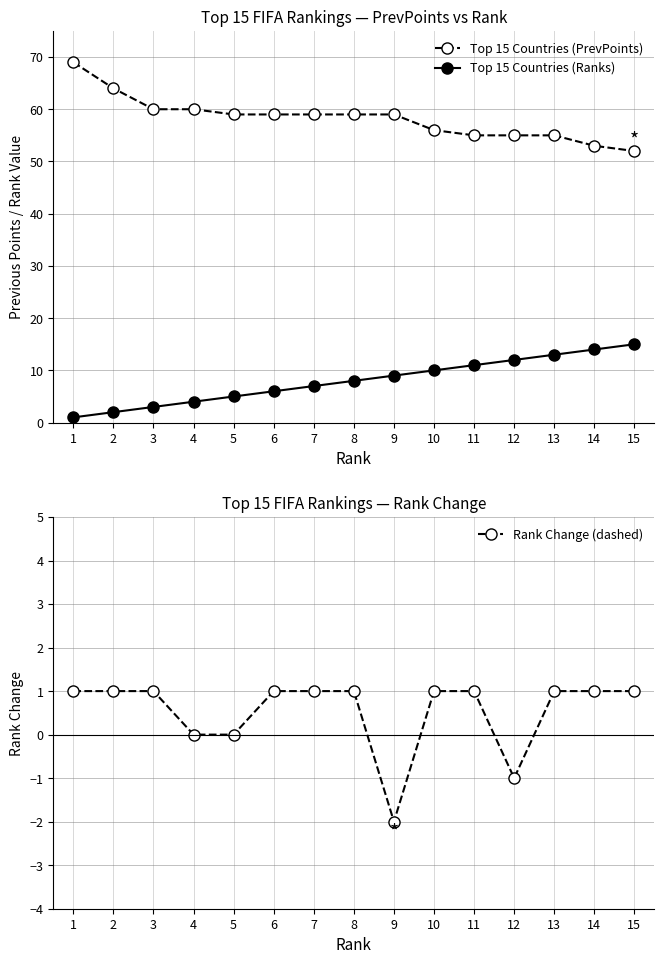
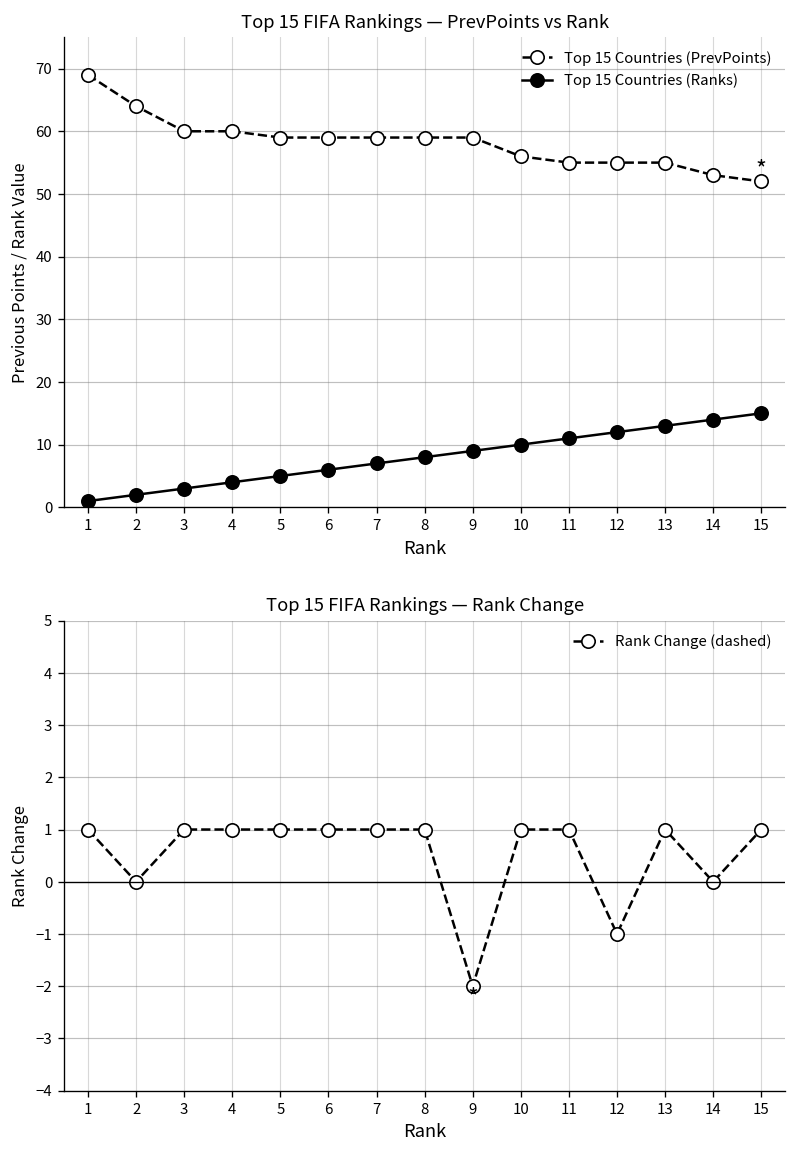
Top 15 FIFA Rankings — Rank Change, 2: 1 -> 0
Top 15 FIFA Rankings — Rank Change, 4: 0 -> 1
Top 15 FIFA Rankings — Rank Change, 5: 0 -> 1
Top 15 FIFA Rankings — Rank Change, 14: 1 -> 0
